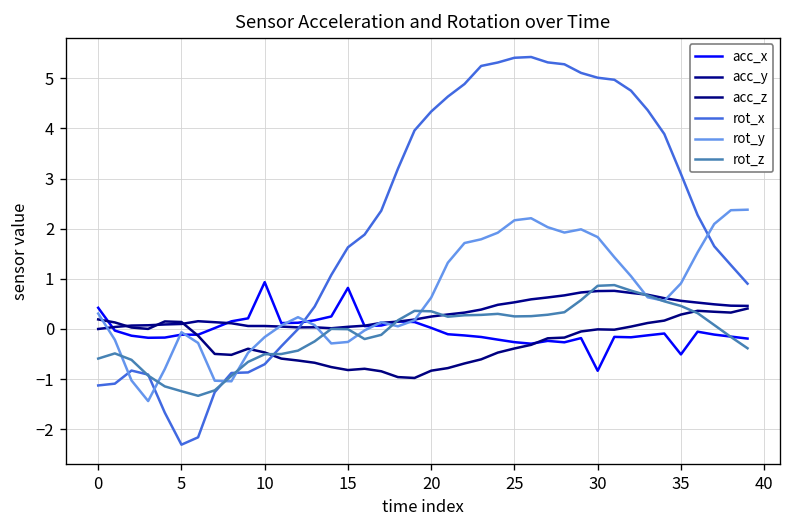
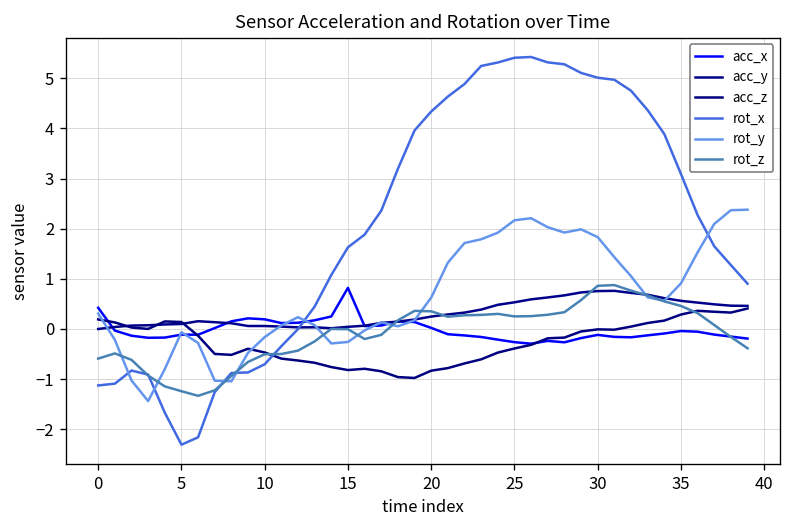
acc_x, 10: 0.9 -> 0.2
acc_x, 30: -0.8 -> -0.1
acc_x, 35: -0.5 -> 0.0
